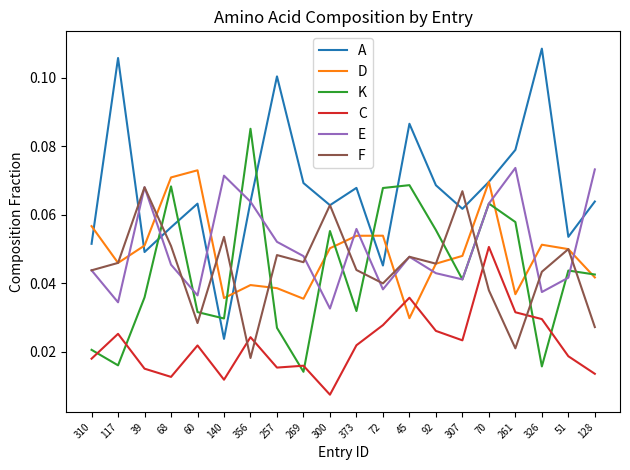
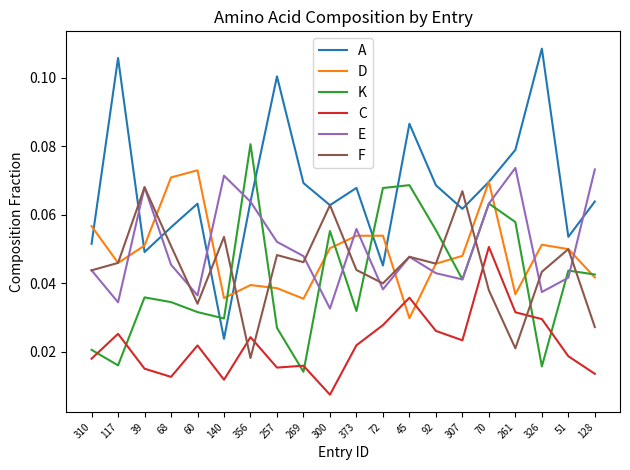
K, 68: 0.068 -> 0.035
F, 60: 0.028 -> 0.034
K, 356: 0.085 -> 0.081
